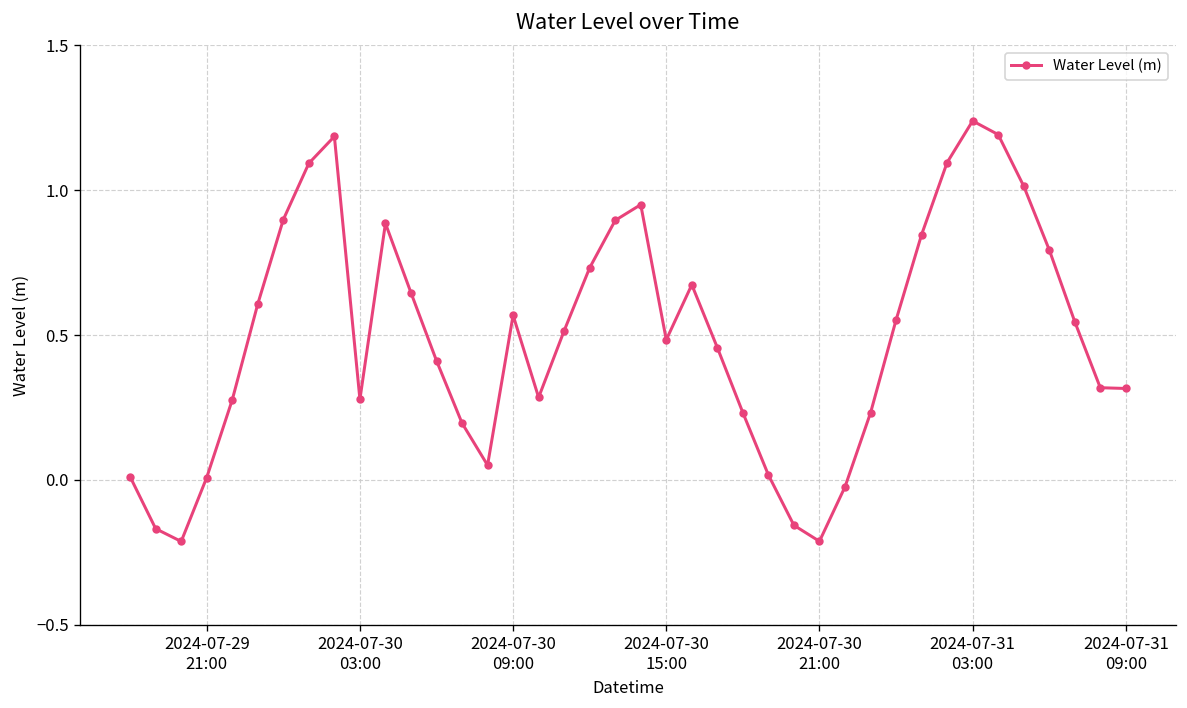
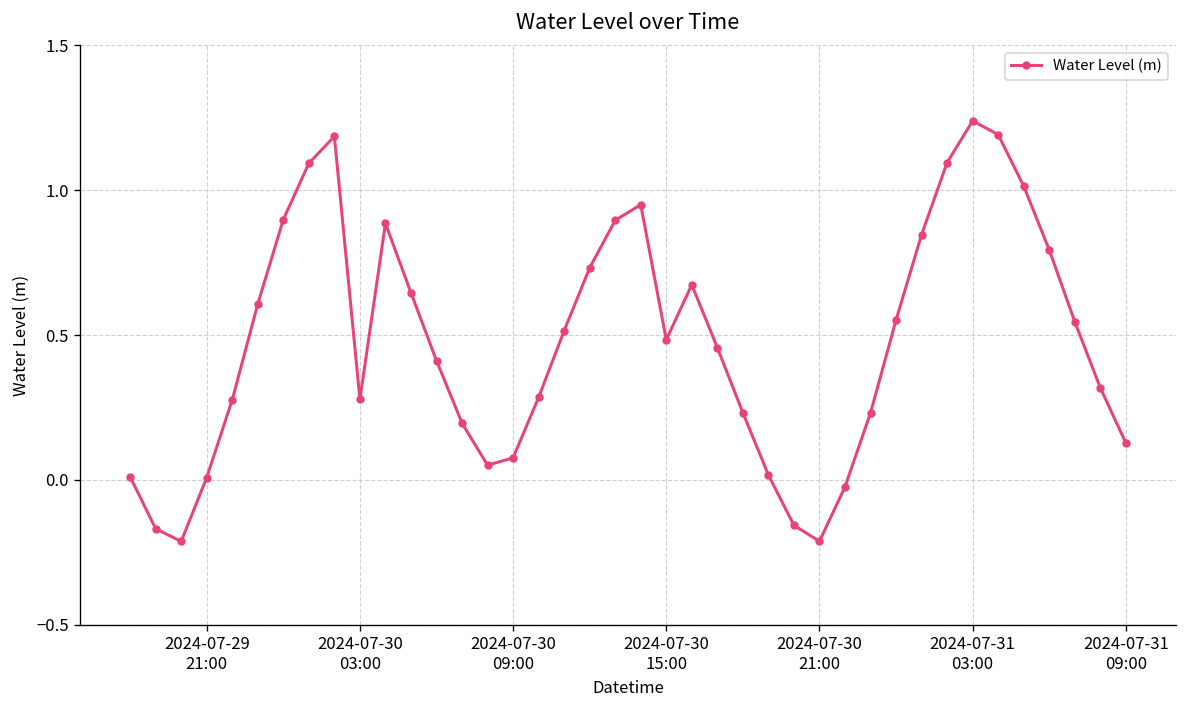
2024-07-30 09:00: 0.57 -> 0.08
2024-07-31 09:00: 0.32 -> 0.13
